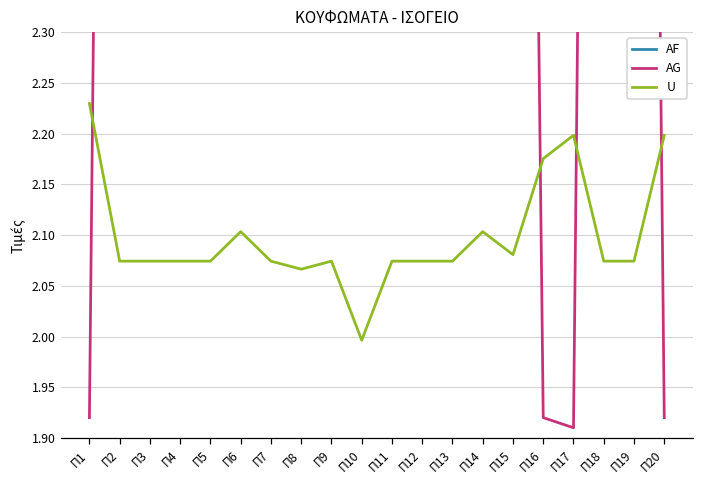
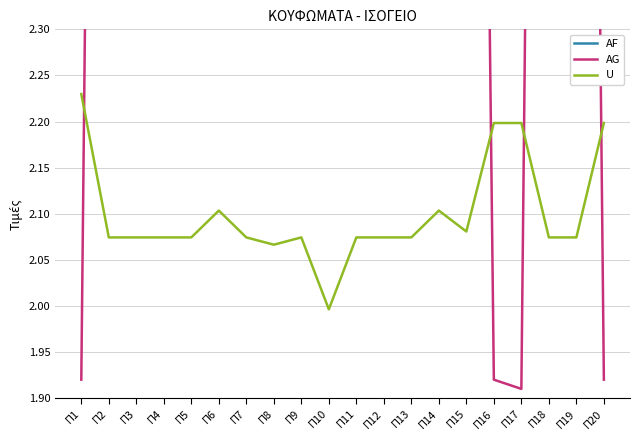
U, Π16: 2.18 -> 2.20
